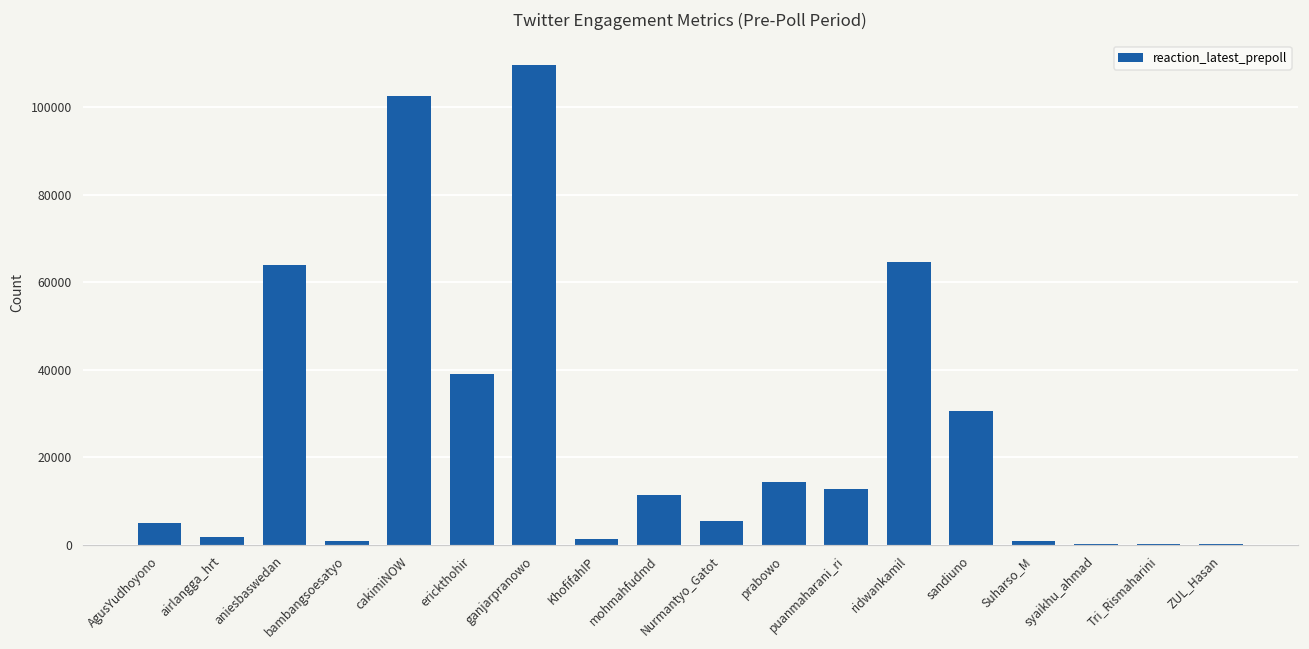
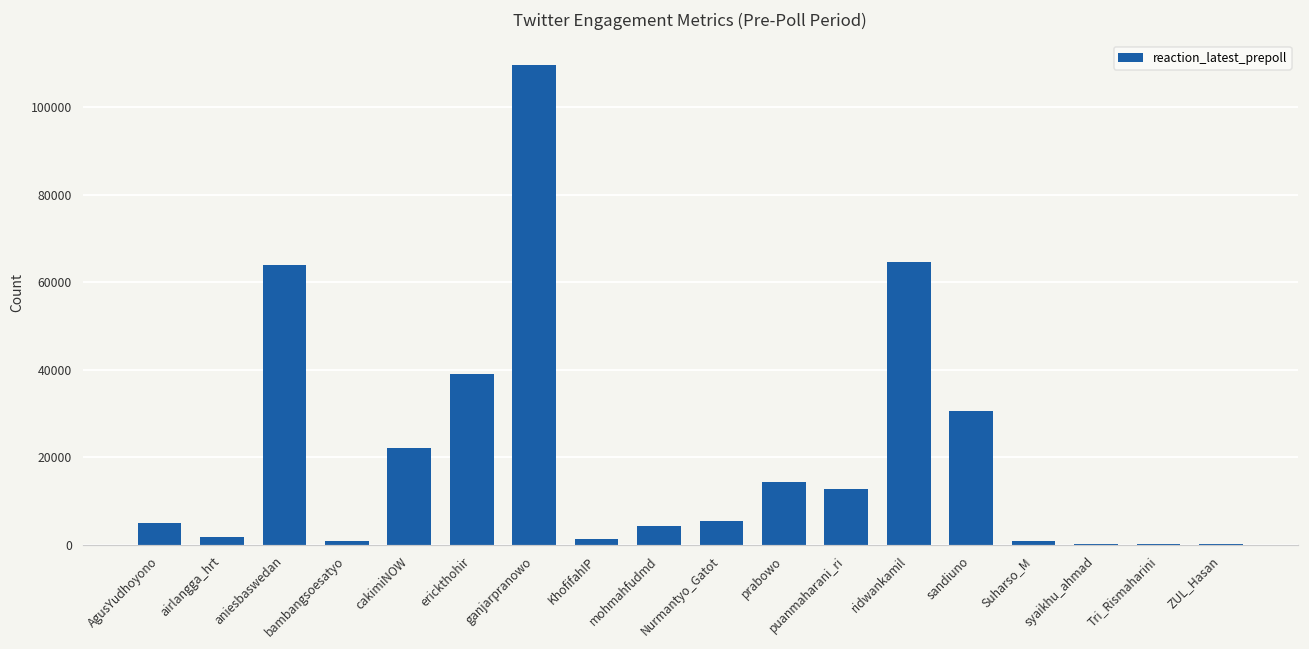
cakimiNOW: 103000 -> 22000
mohmahfudmd: 11000 -> 4000
